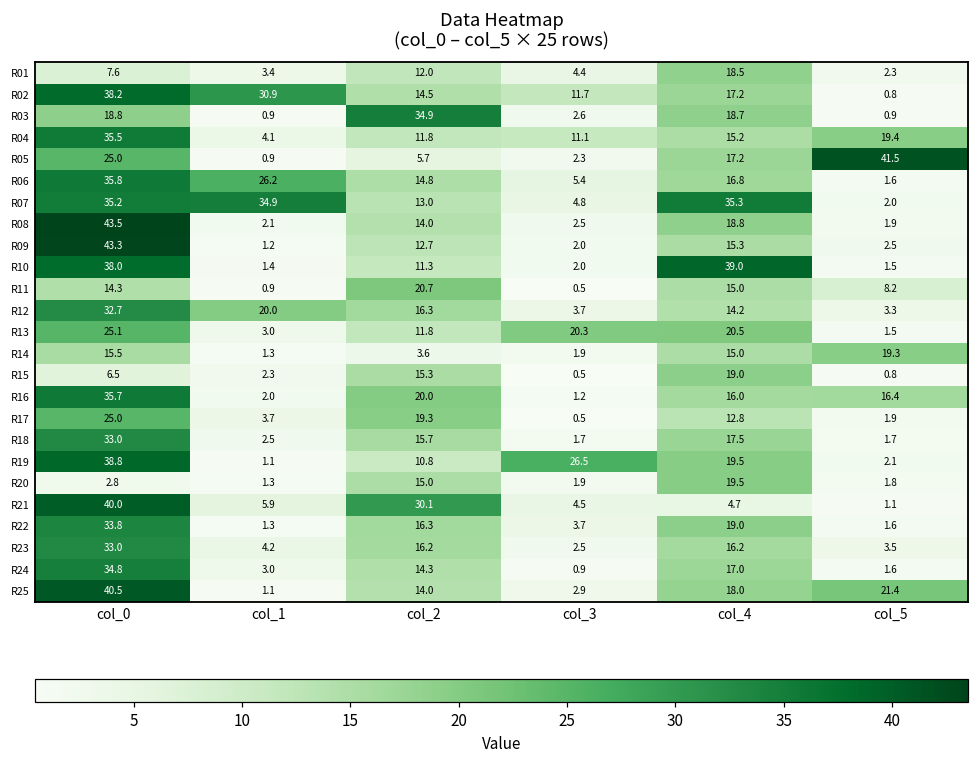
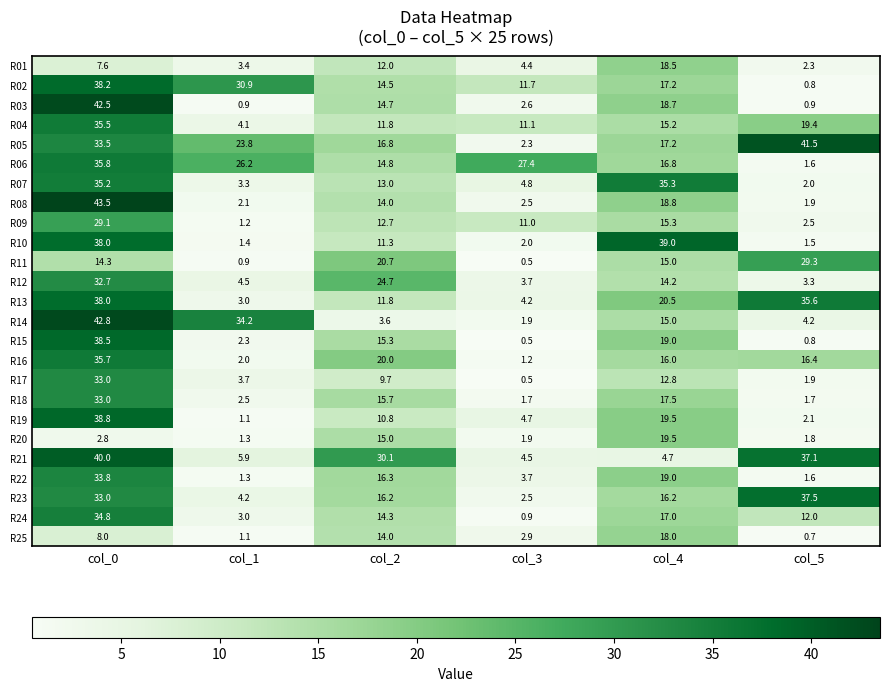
R03, col_0: 18.8 -> 42.5
R03, col_2: 34.9 -> 14.7
R05, col_0: 25.0 -> 33.5
R05, col_1: 0.9 -> 23.8
R05, col_2: 5.7 -> 16.8
R06, col_3: 5.4 -> 27.4
R07, col_1: 34.9 -> 3.3
R09, col_0: 43.3 -> 29.1
R09, col_3: 2.0 -> 11.0
R11, col_5: 8.2 -> 29.3
R12, col_1: 20.0 -> 4.5
R12, col_2: 16.3 -> 24.7
R13, col_0: 25.1 -> 38.0
R13, col_3: 20.3 -> 4.2
R13, col_5: 1.5 -> 35.6
R14, col_0: 15.5 -> 42.8
R14, col_1: 1.3 -> 34.2
R14, col_5: 19.3 -> 4.2
R15, col_0: 6.5 -> 38.5
R17, col_0: 25.0 -> 33.0
R17, col_2: 19.3 -> 9.7
R19, col_3: 26.5 -> 4.7
R21, col_5: 1.1 -> 37.1
R23, col_5: 3.5 -> 37.5
R24, col_5: 1.6 -> 12.0
R25, col_0: 40.5 -> 8.0
R25, col_5: 21.4 -> 0.7
